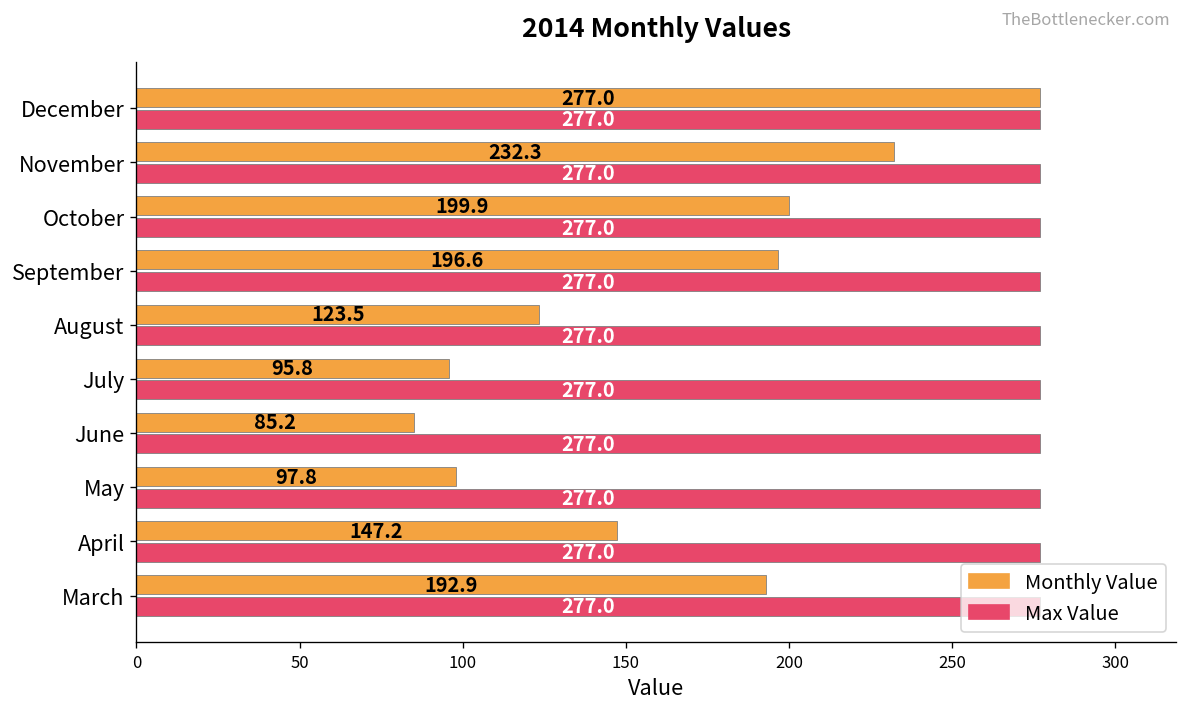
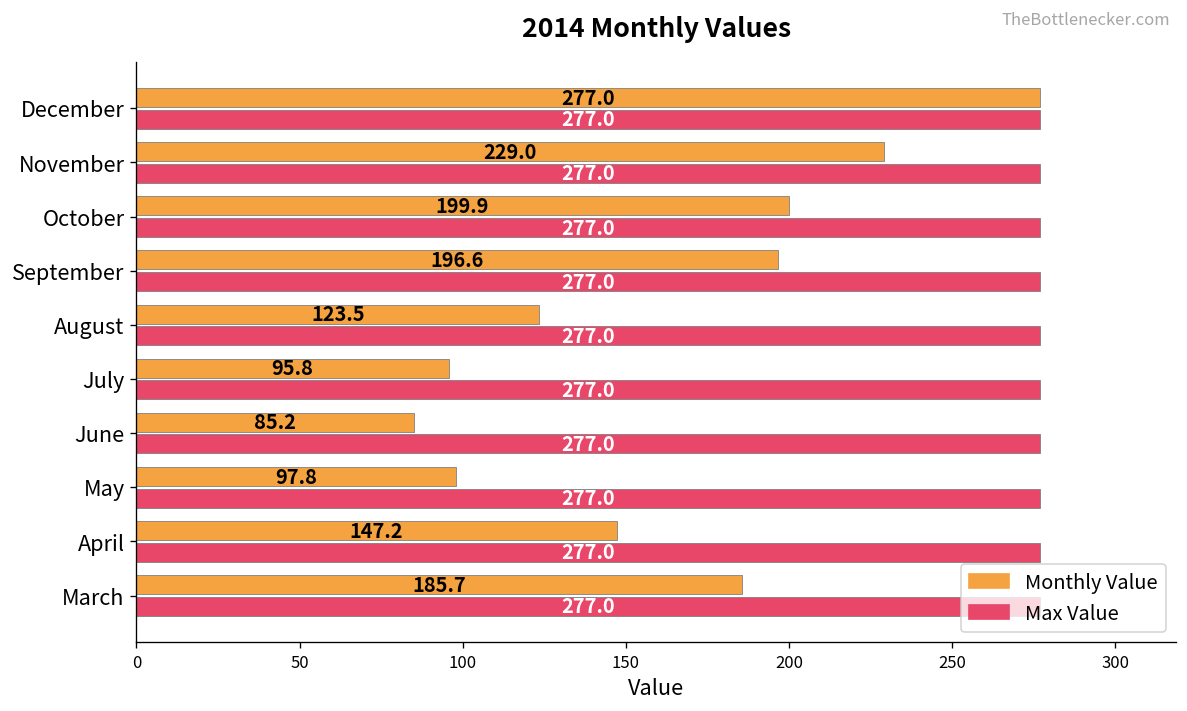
Monthly Value, November: 232.3 -> 229.0
Monthly Value, March: 192.9 -> 185.7
